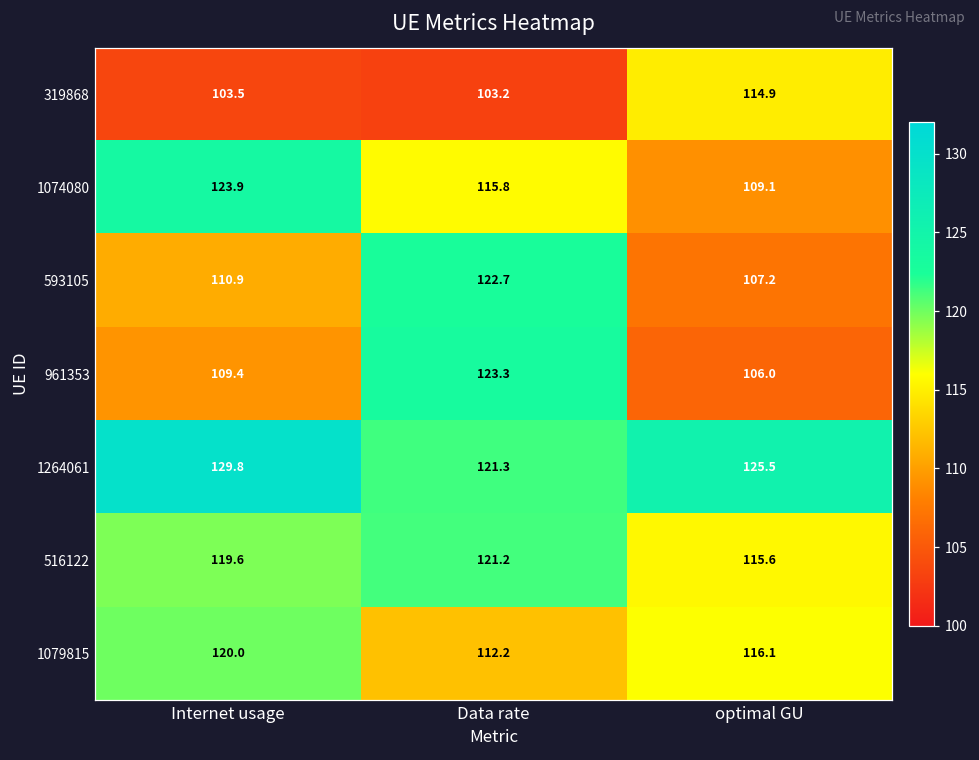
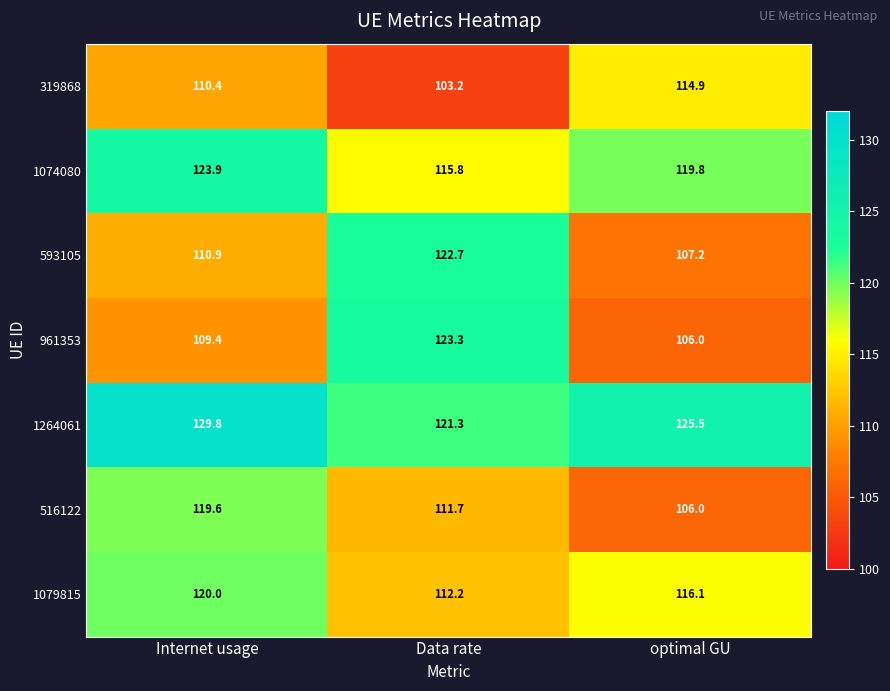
319868, Internet usage: 103.5 -> 110.4
1074080, optimal GU: 109.1 -> 119.8
516122, Data rate: 121.2 -> 111.7
516122, optimal GU: 115.6 -> 106.0
